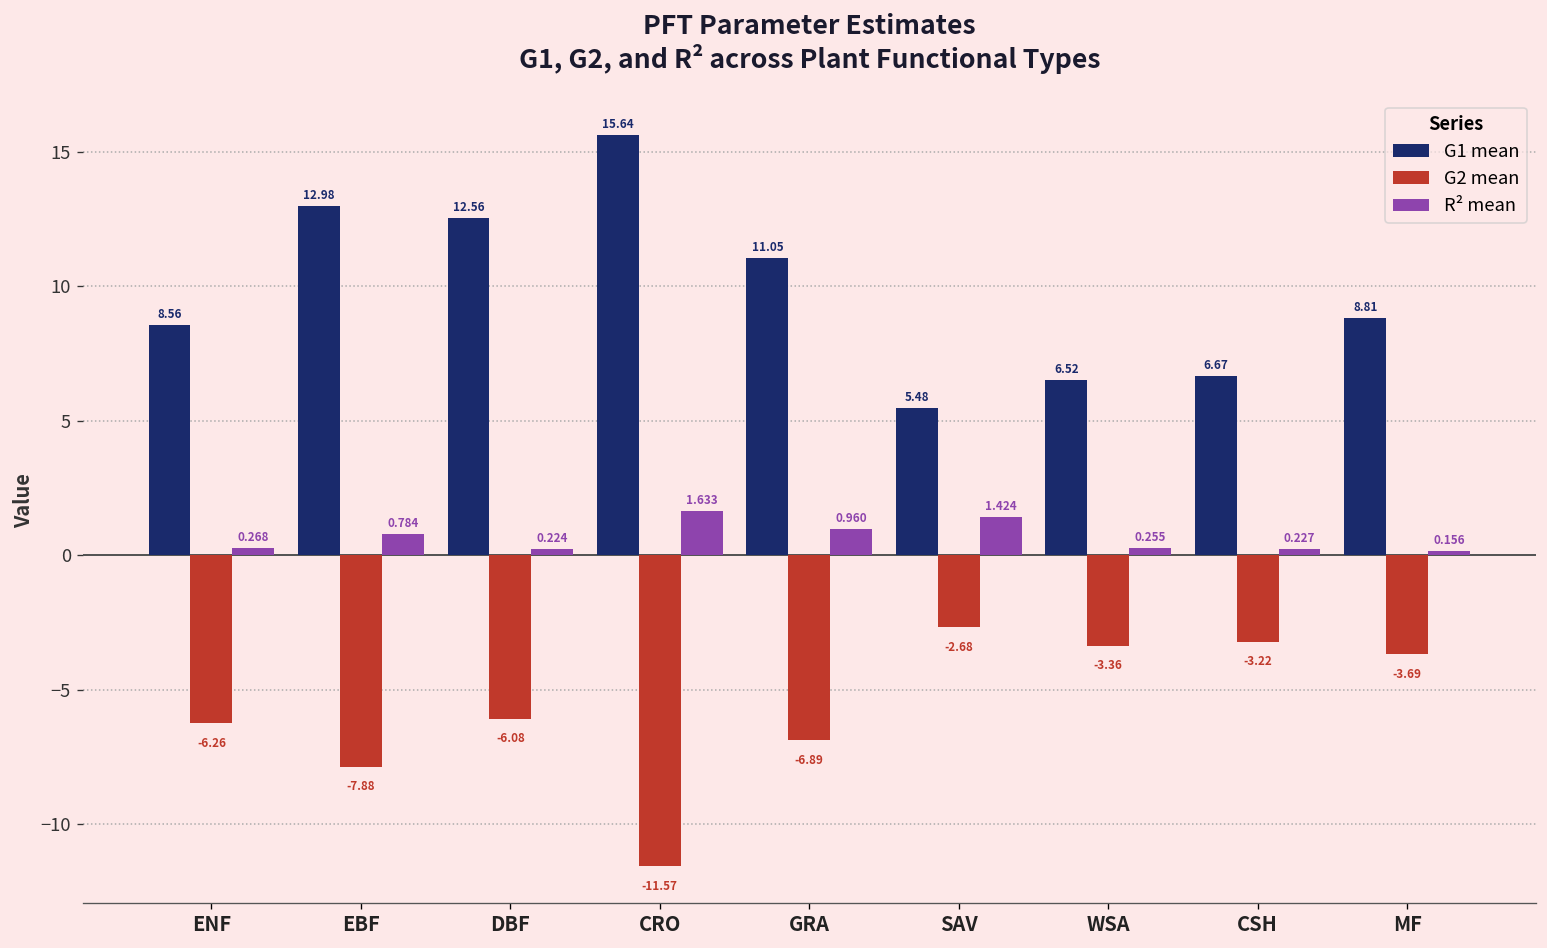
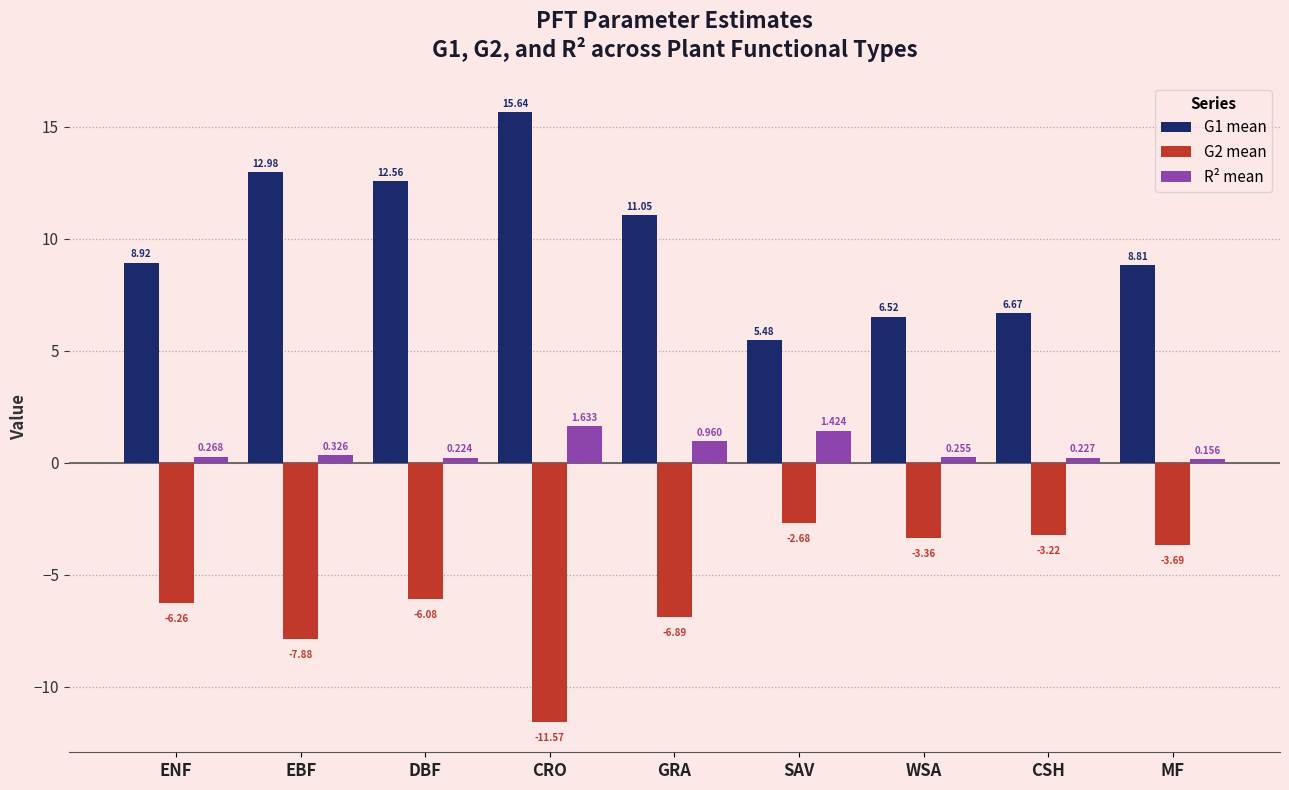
G1 mean, ENF: 8.56 -> 8.92
R² mean, EBF: 0.784 -> 0.326
